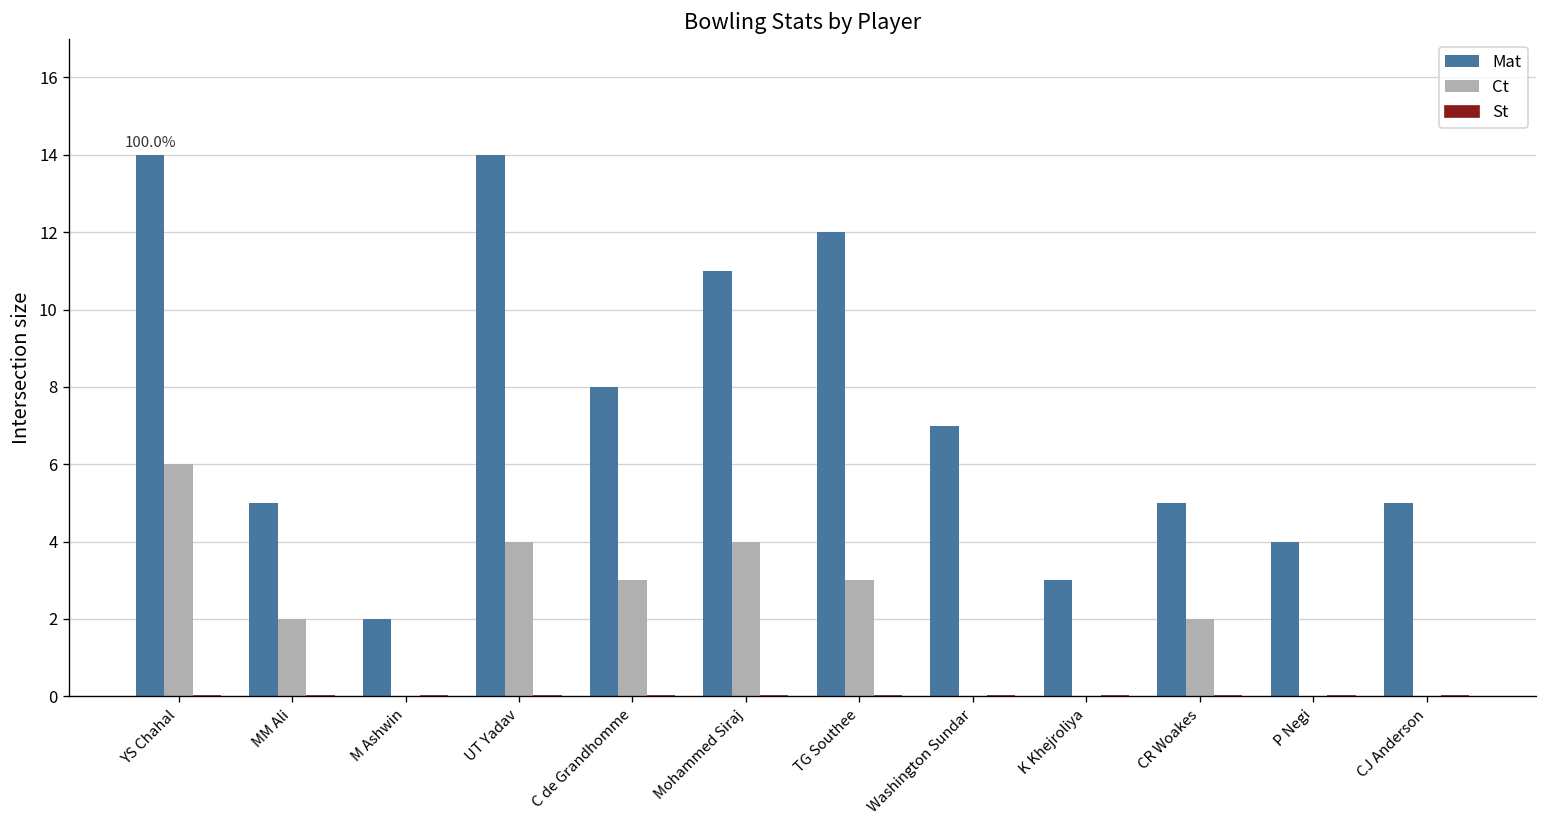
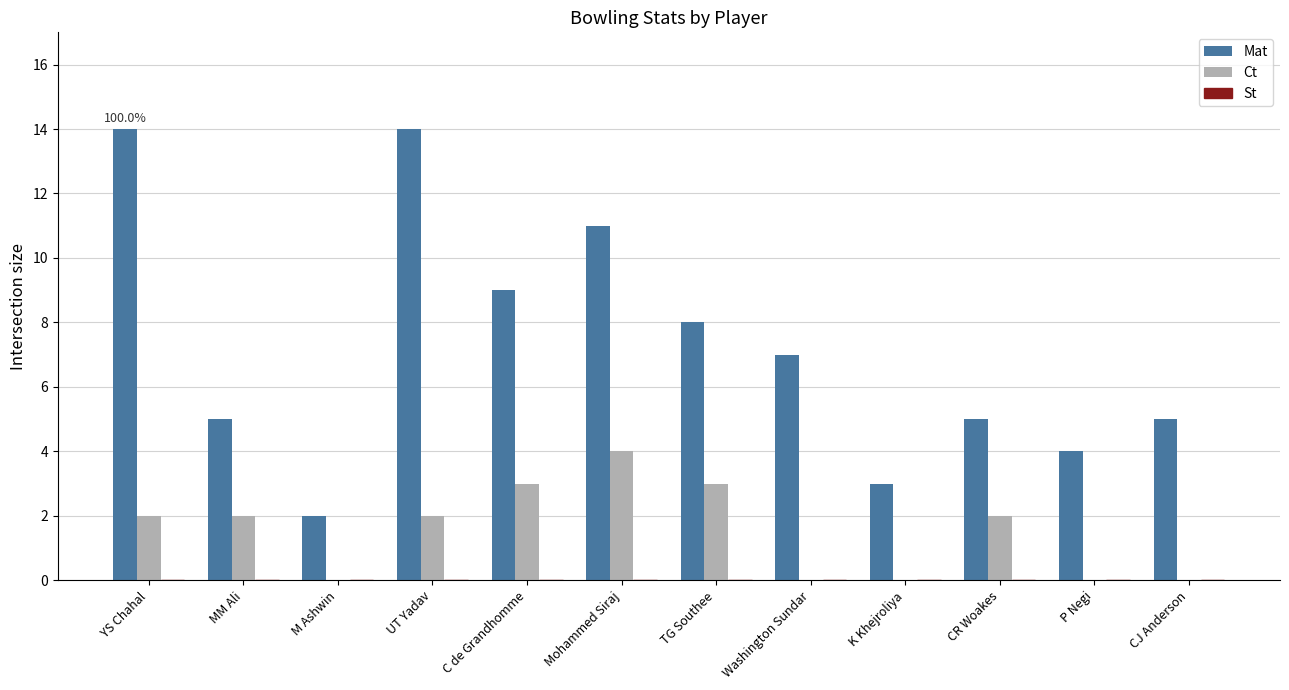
Ct, YS Chahal: 6 -> 2
Ct, UT Yadav: 4 -> 2
Mat, C de Grandhomme: 8 -> 9
Mat, TG Southee: 12 -> 8
